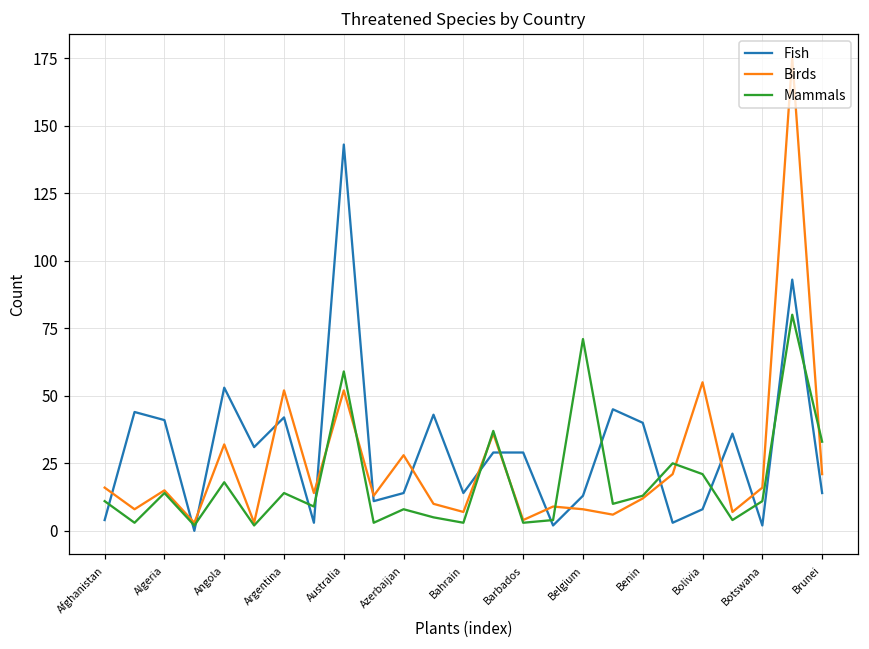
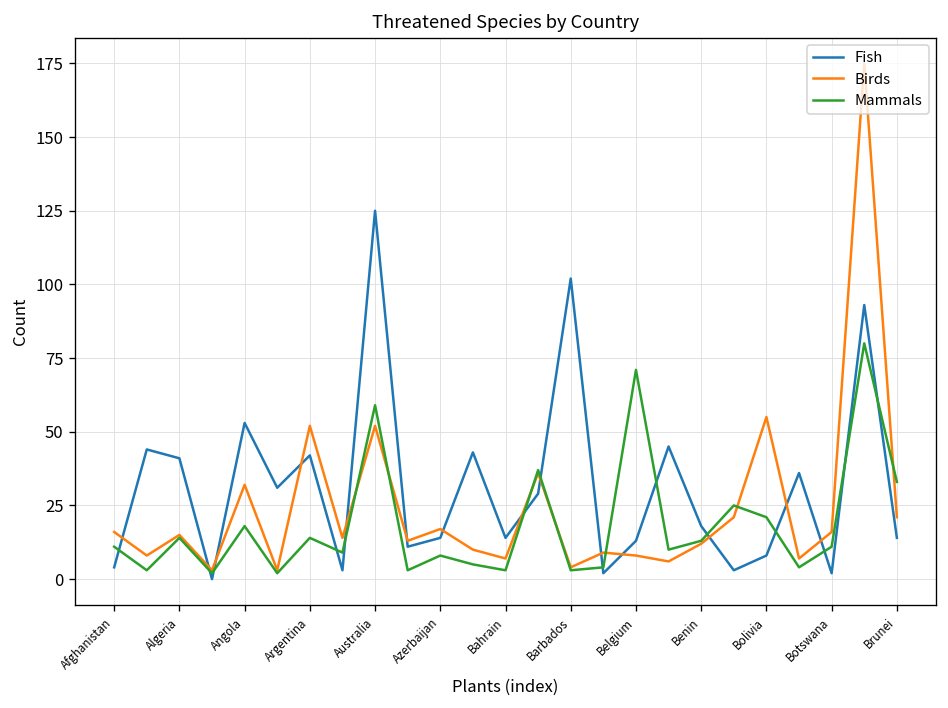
Fish, Australia: 143 -> 125
Birds, Azerbaijan: 28 -> 17
Fish, Barbados: 29 -> 102
Fish, Benin: 40 -> 18
